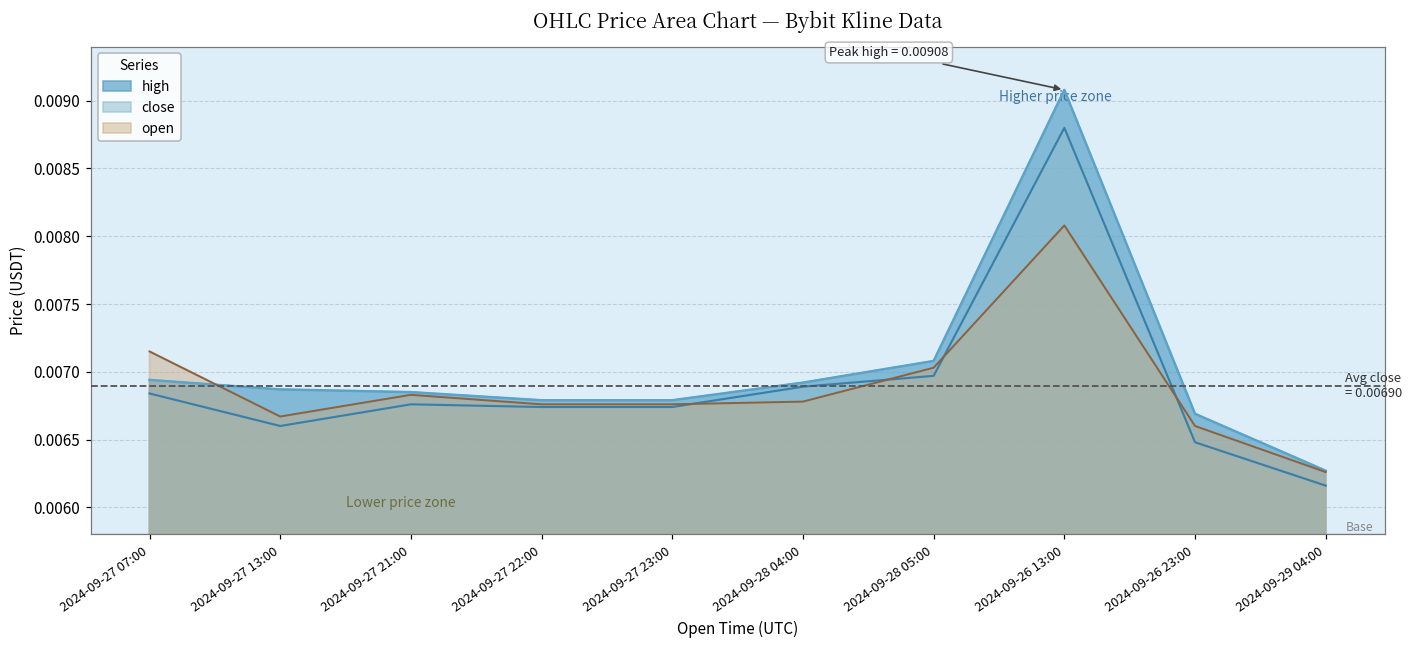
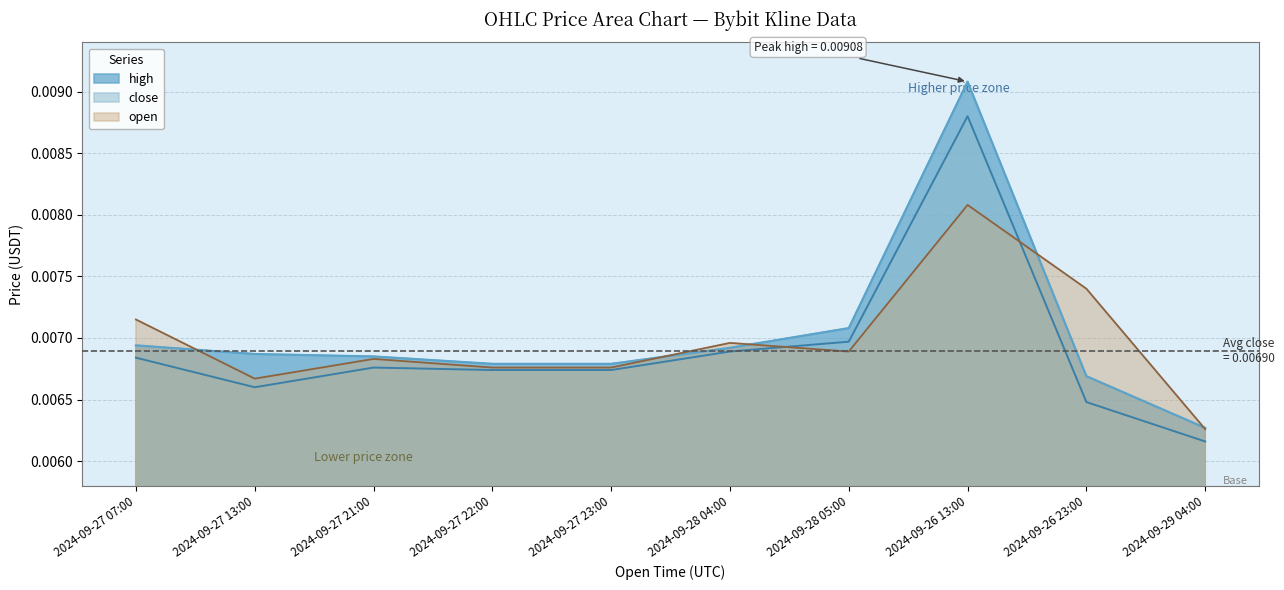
open, 2024-09-28 04:00: 0.00678 -> 0.00696
open, 2024-09-28 05:00: 0.00703 -> 0.00689
open, 2024-09-26 23:00: 0.0066 -> 0.0074
